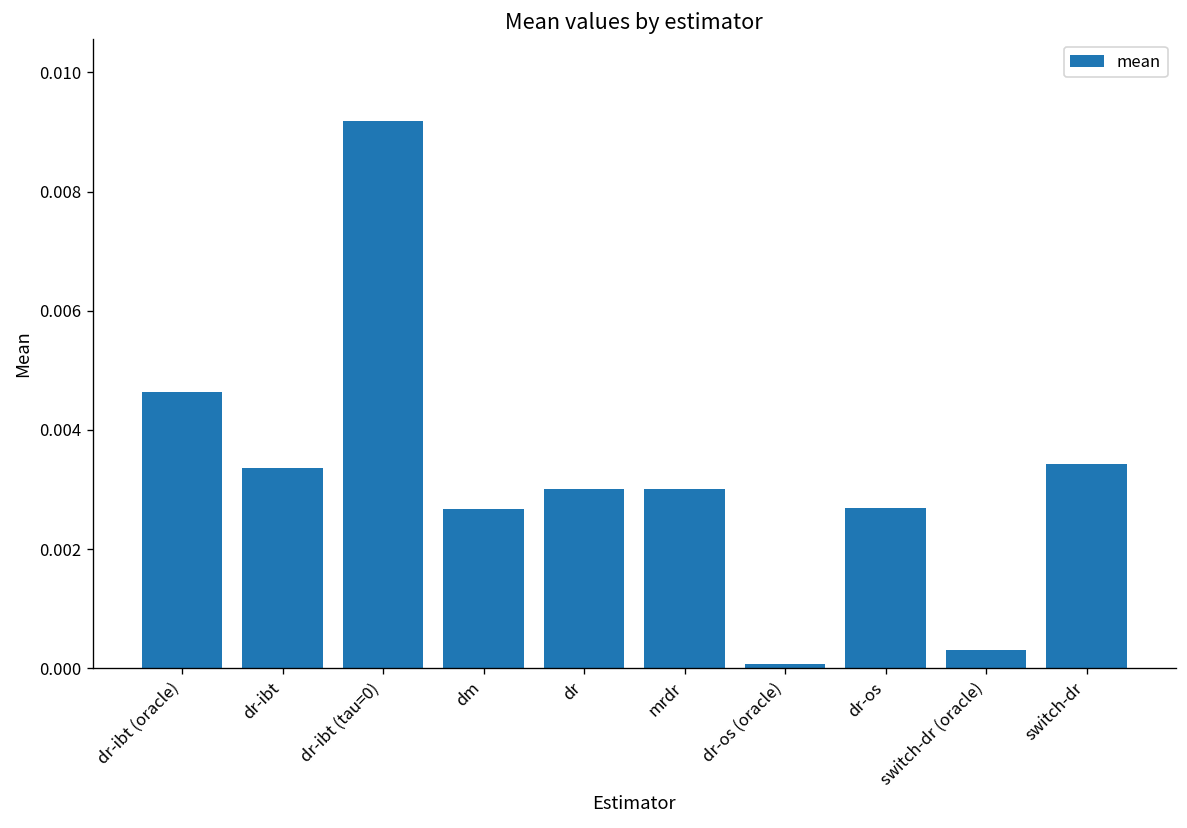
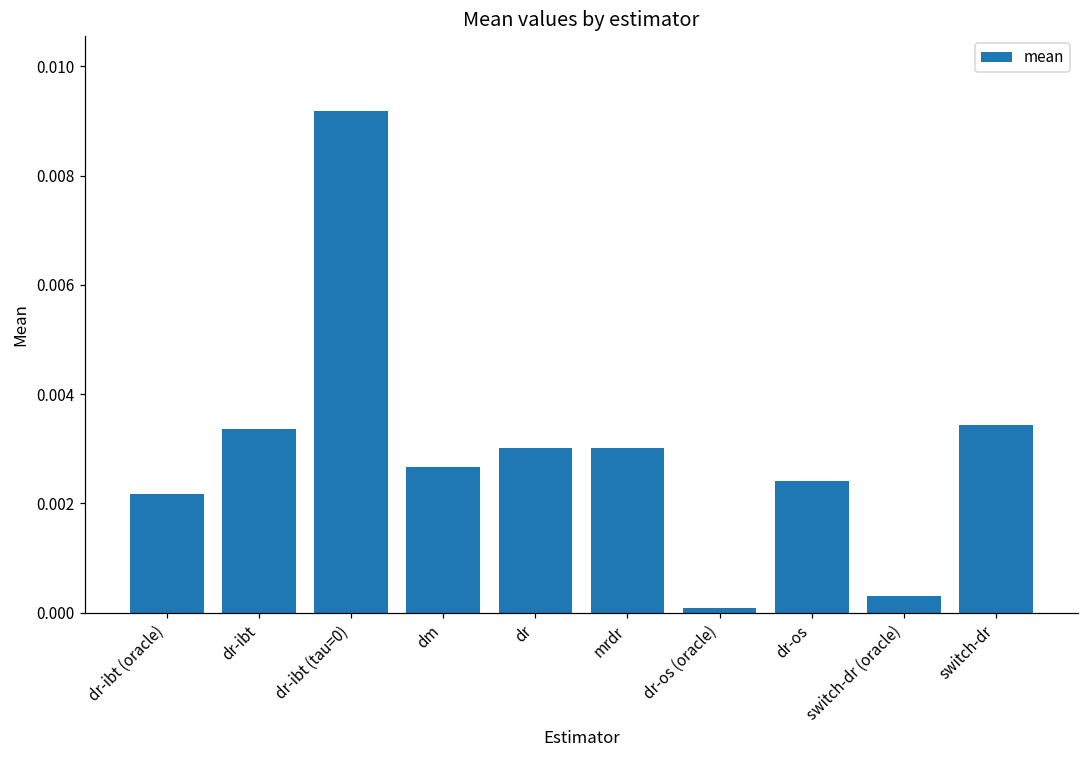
dr-ibt (oracle): 0.0046 -> 0.0022
dr-os: 0.0027 -> 0.0024
